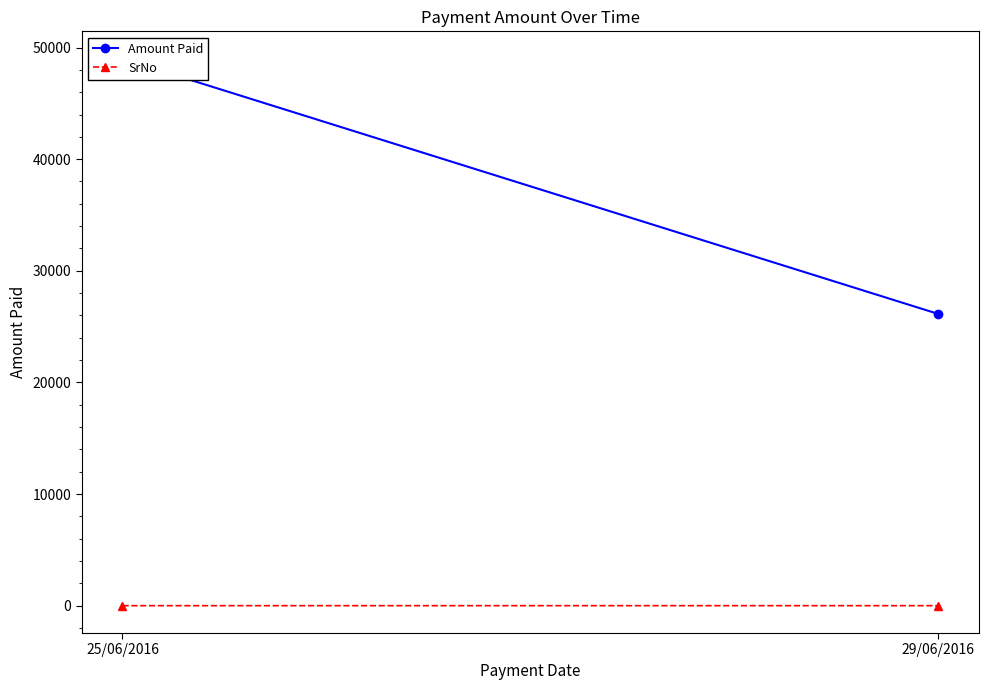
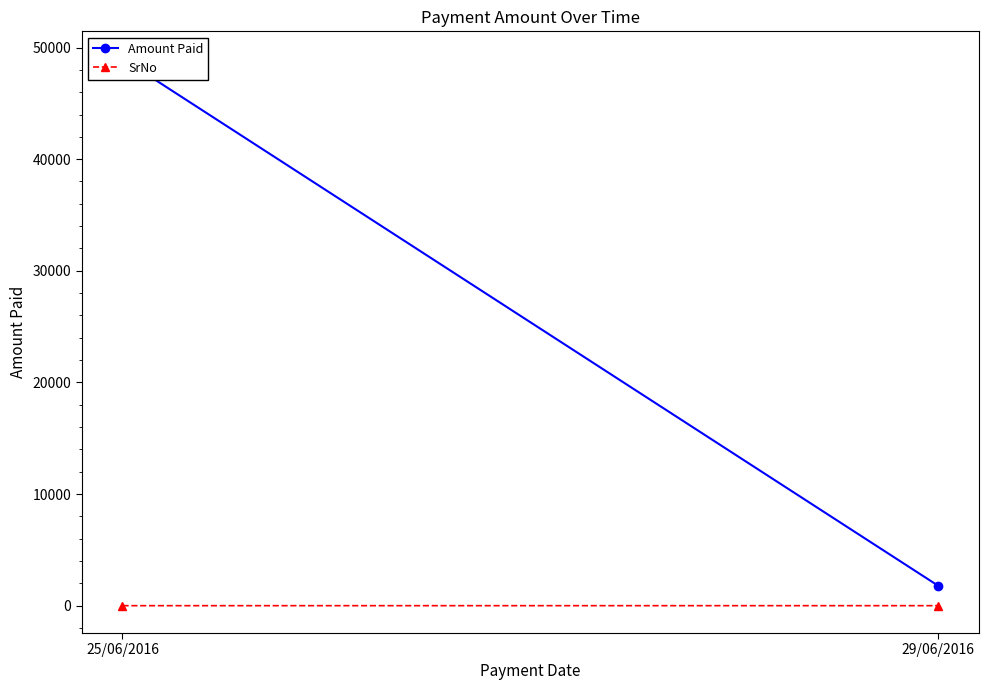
Amount Paid, 29/06/2016: 26100 -> 1800
